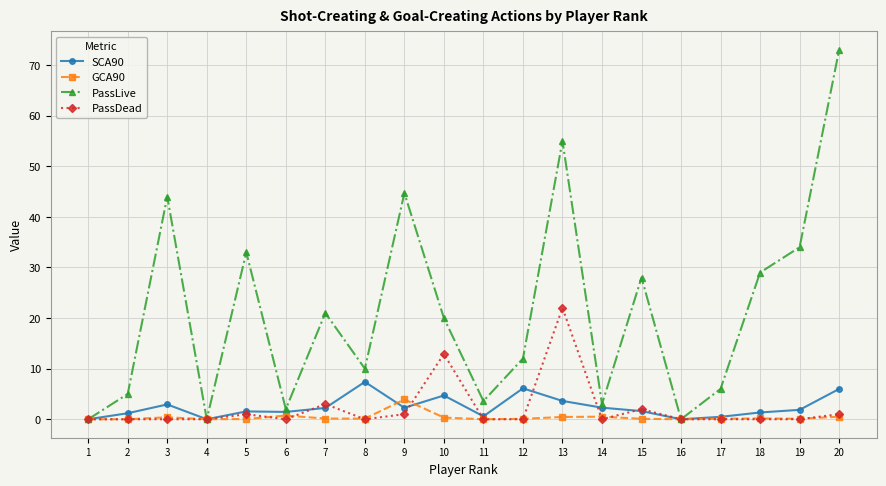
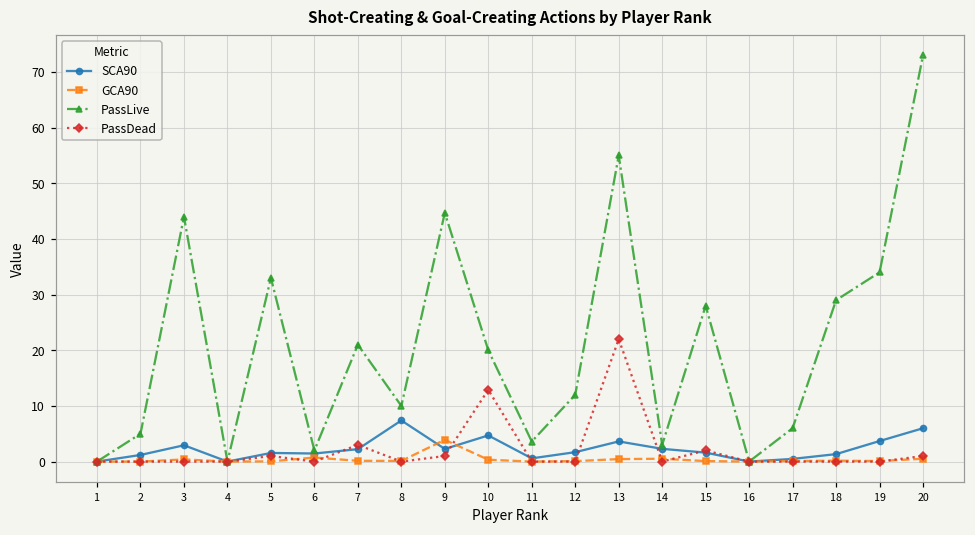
SCA90, 12: 6 -> 2
SCA90, 19: 2 -> 4
